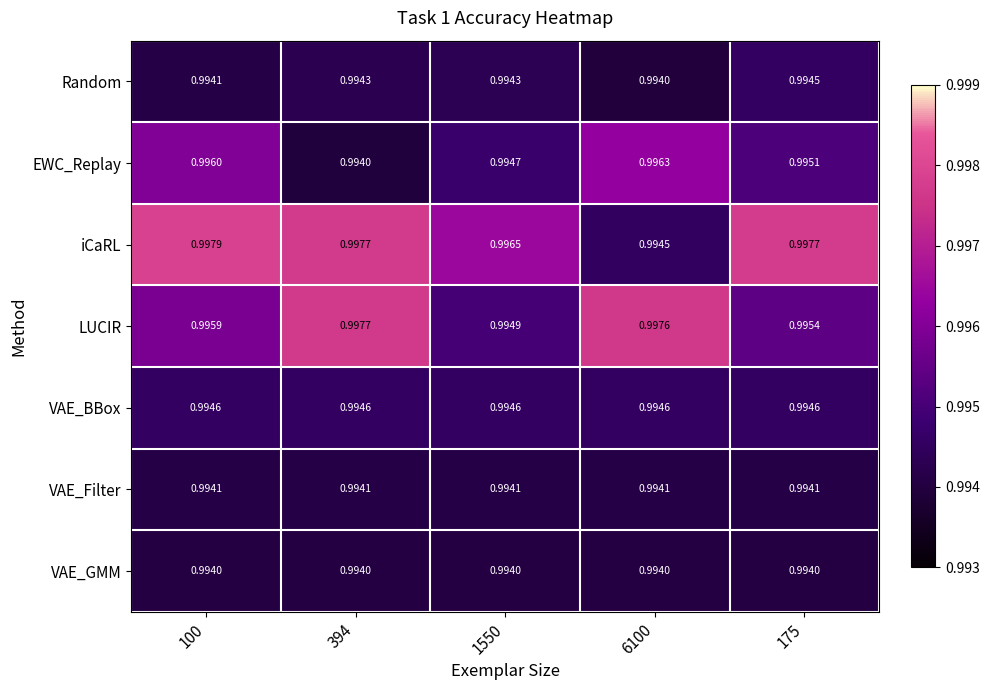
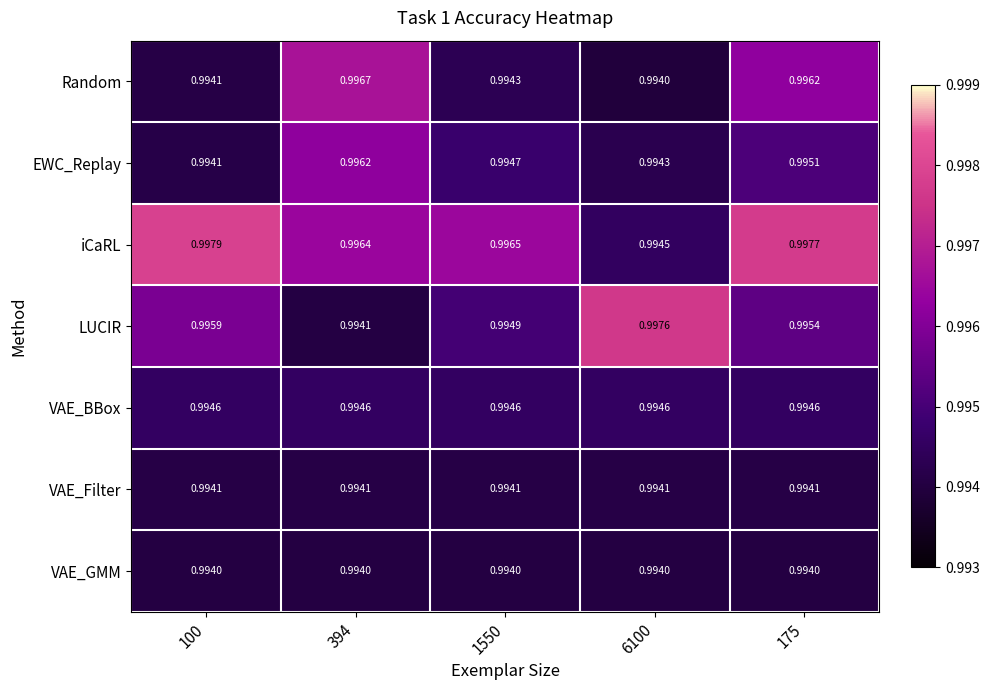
Random, 394: 0.9943 -> 0.9967
Random, 175: 0.9945 -> 0.9962
EWC_Replay, 100: 0.9960 -> 0.9941
EWC_Replay, 394: 0.9940 -> 0.9962
EWC_Replay, 6100: 0.9963 -> 0.9943
iCaRL, 394: 0.9977 -> 0.9964
LUCIR, 394: 0.9977 -> 0.9941
